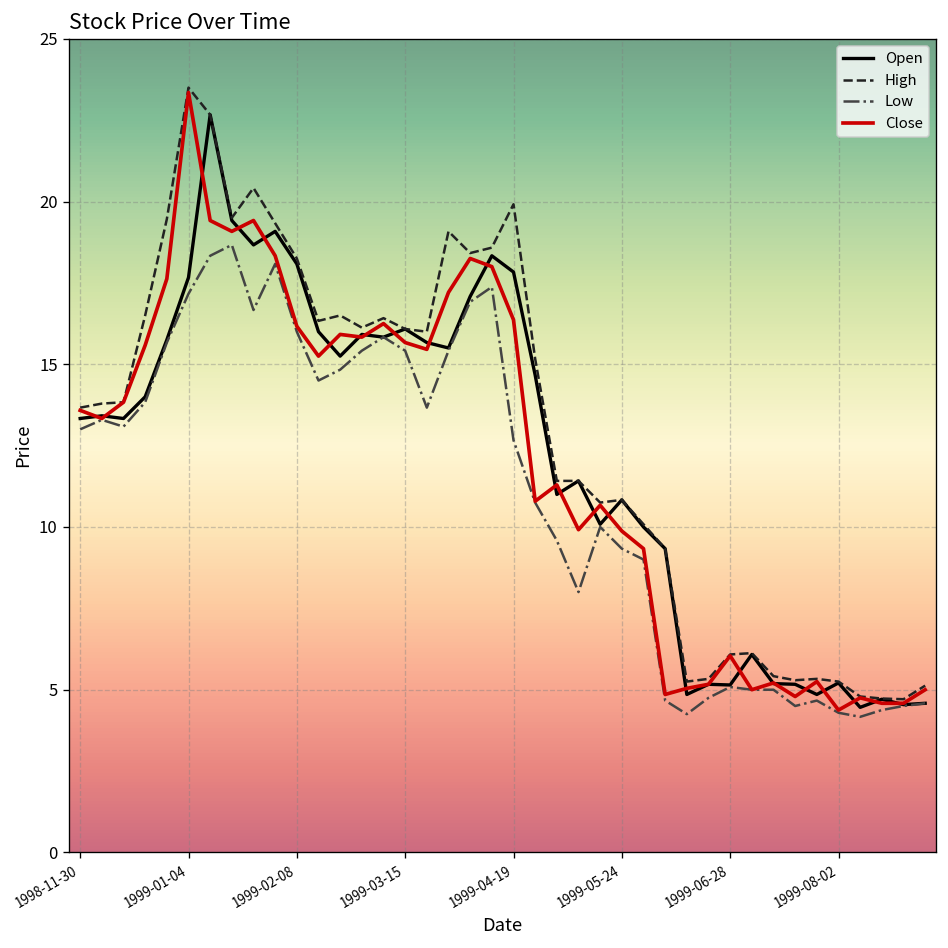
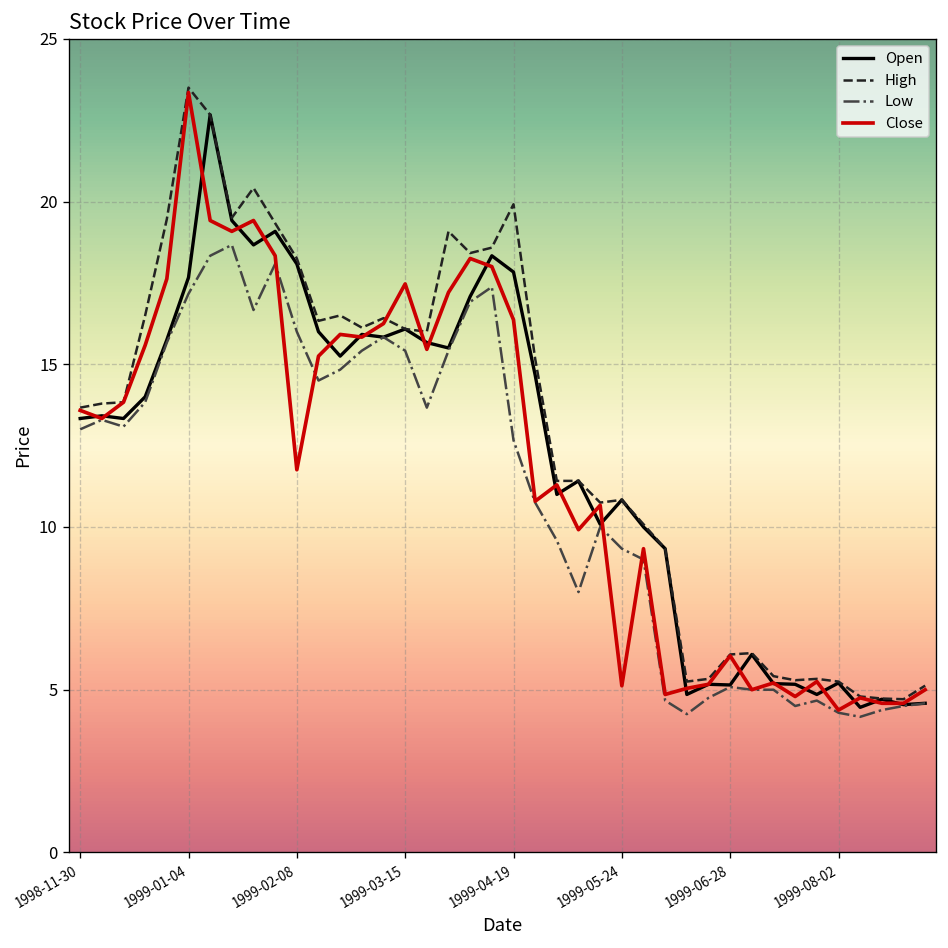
Close, 1999-02-08: 16.2 -> 11.8
Close, 1999-03-15: 15.7 -> 17.5
Close, 1999-05-24: 9.9 -> 5.1
